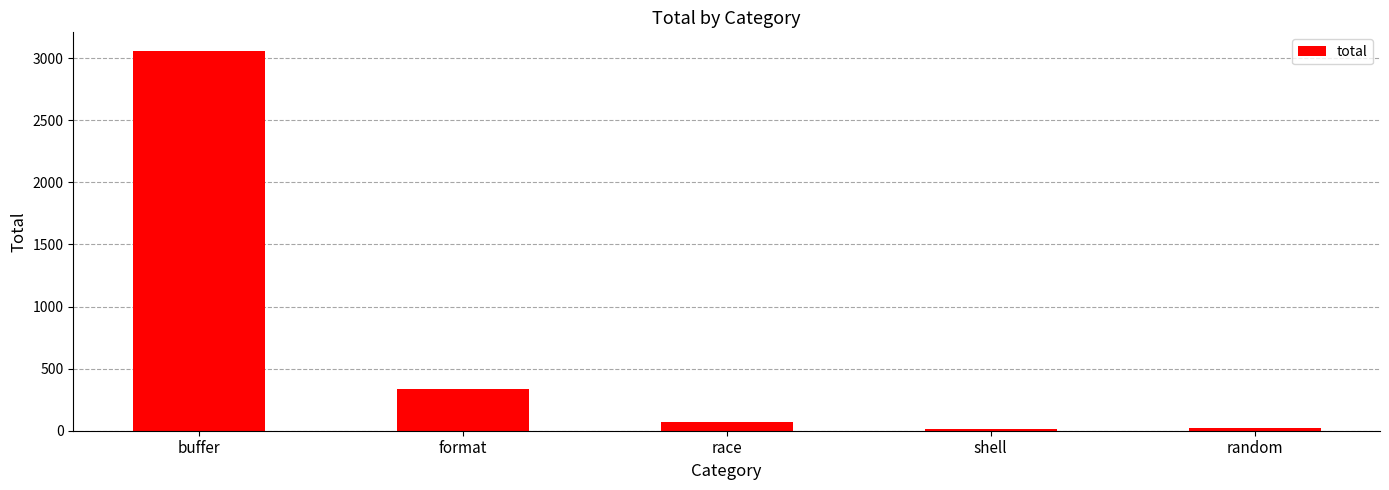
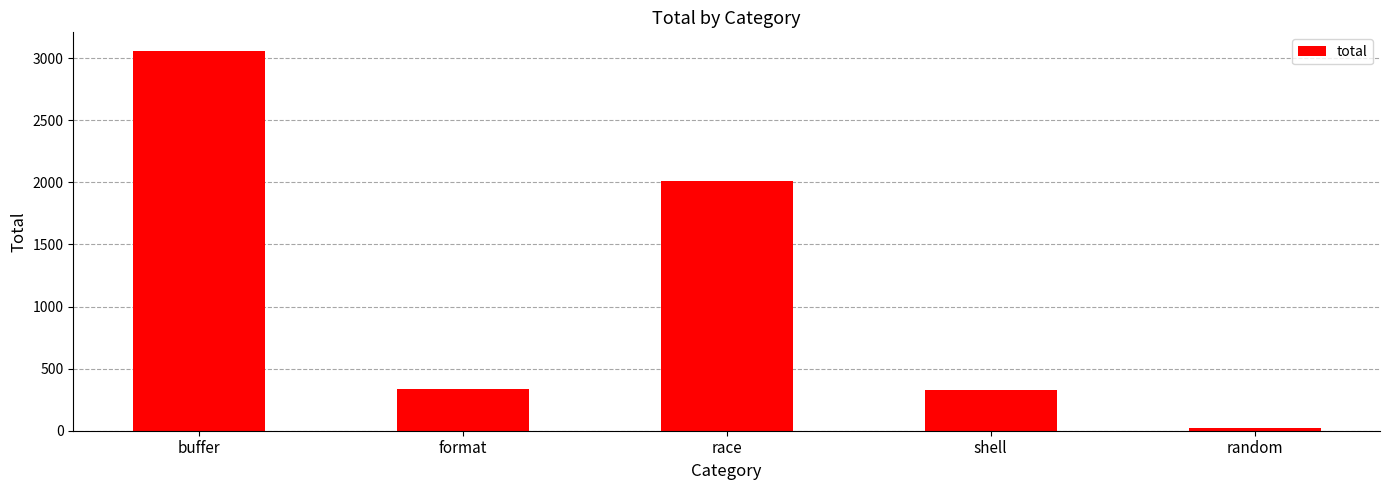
race: 70 -> 2010
shell: 10 -> 320
